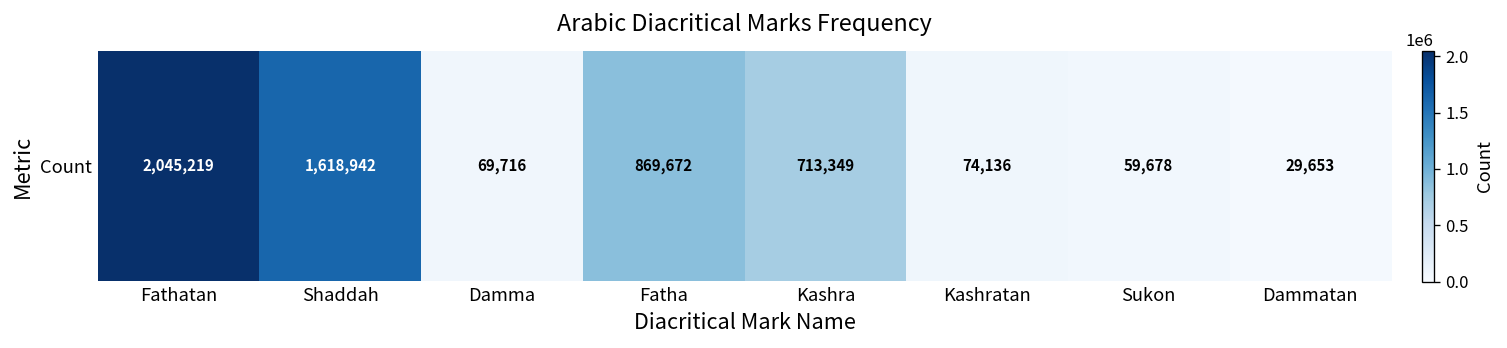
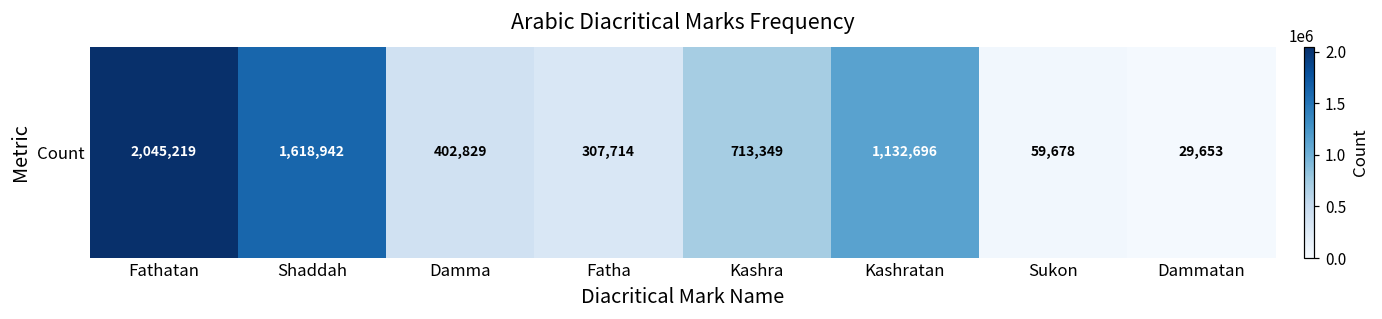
Count, Damma: 69,716 -> 402,829
Count, Fatha: 869,672 -> 307,714
Count, Kashratan: 74,136 -> 1,132,696
